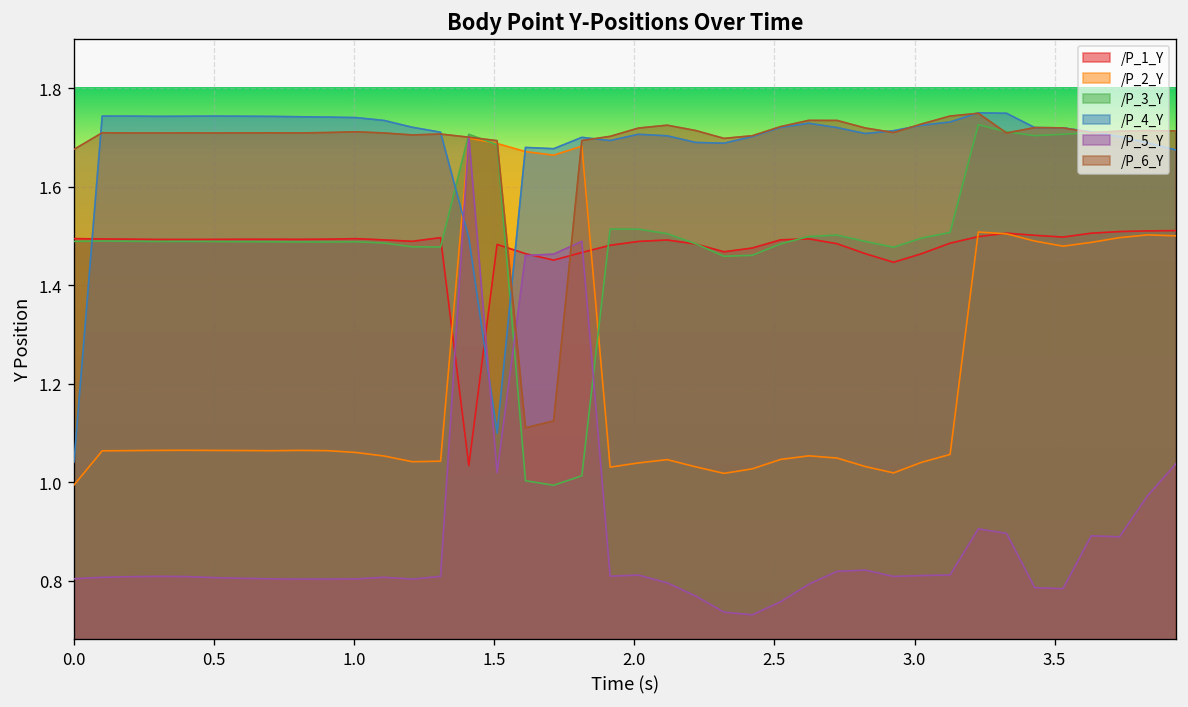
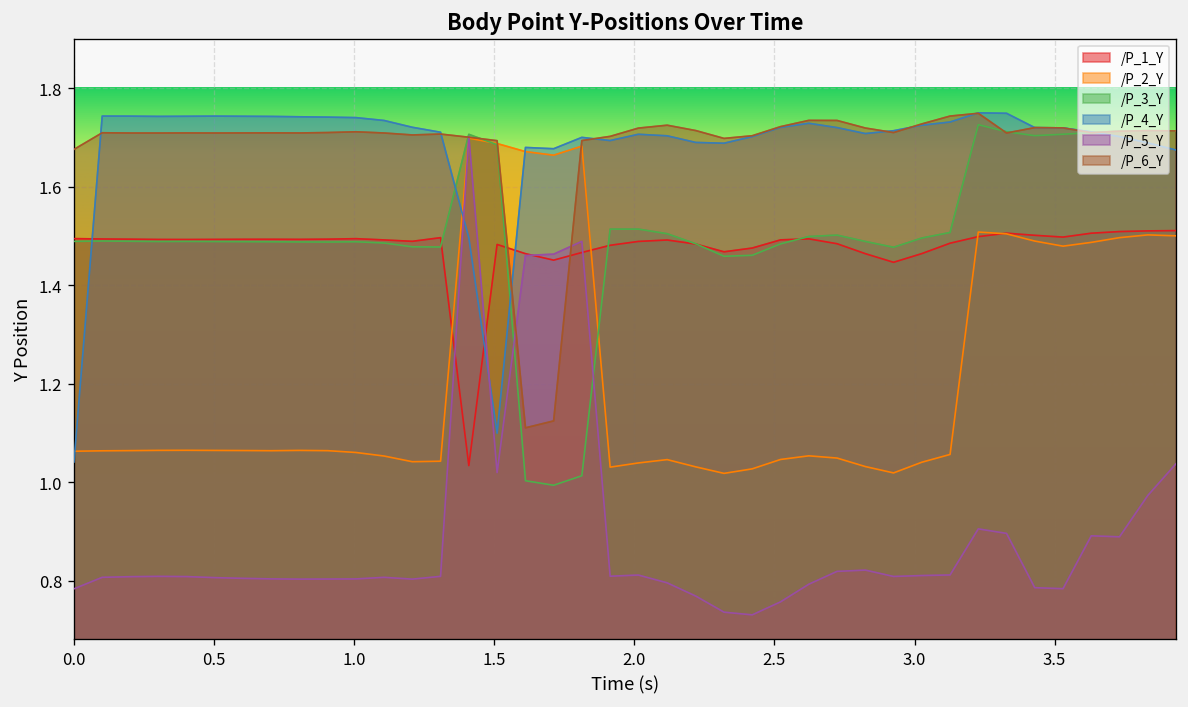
/P_2_Y, 0.0: 0.99 -> 1.06
/P_5_Y, 0.0: 0.80 -> 0.78
